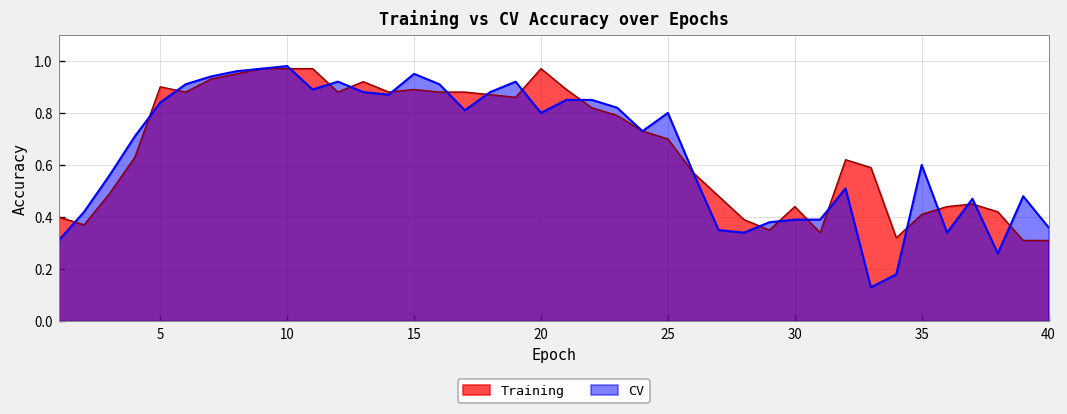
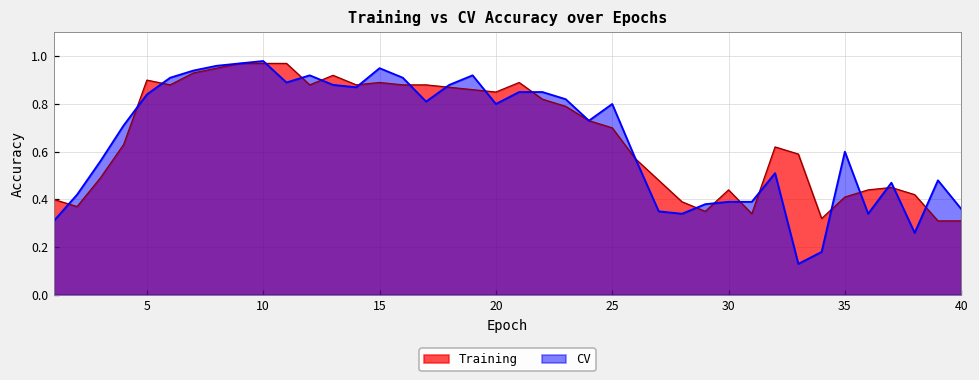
Training, 20: 0.97 -> 0.85
